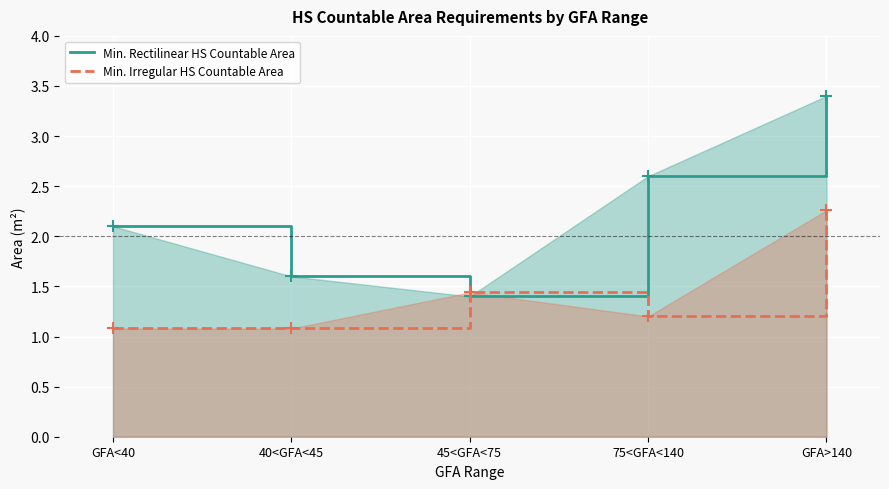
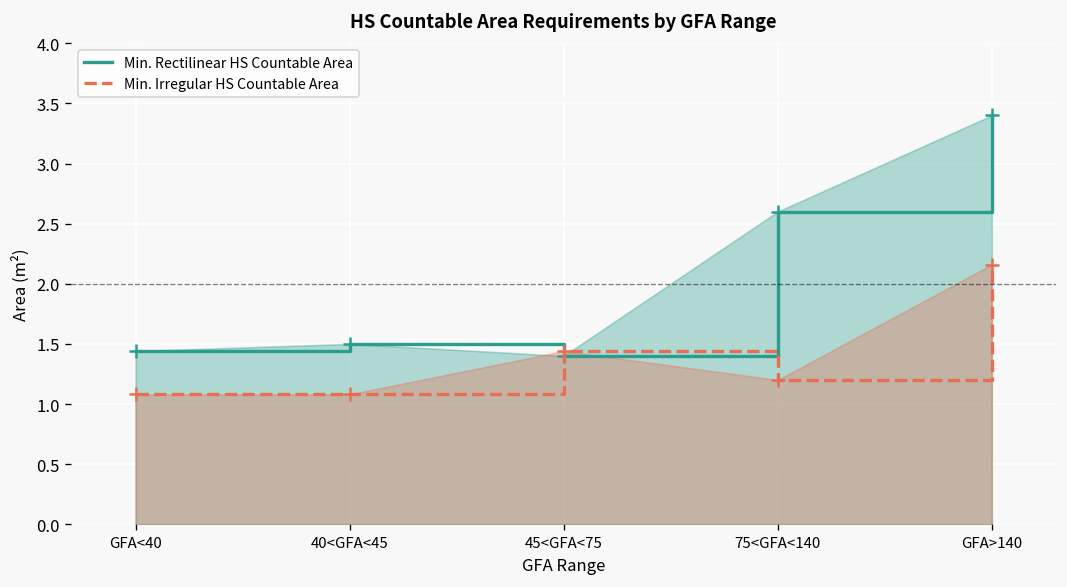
Min. Rectilinear HS Countable Area, GFA<40: 2.10 -> 1.44
Min. Rectilinear HS Countable Area, 40<GFA<45: 1.6 -> 1.5
Min. Irregular HS Countable Area, GFA>140: 2.26 -> 2.16
